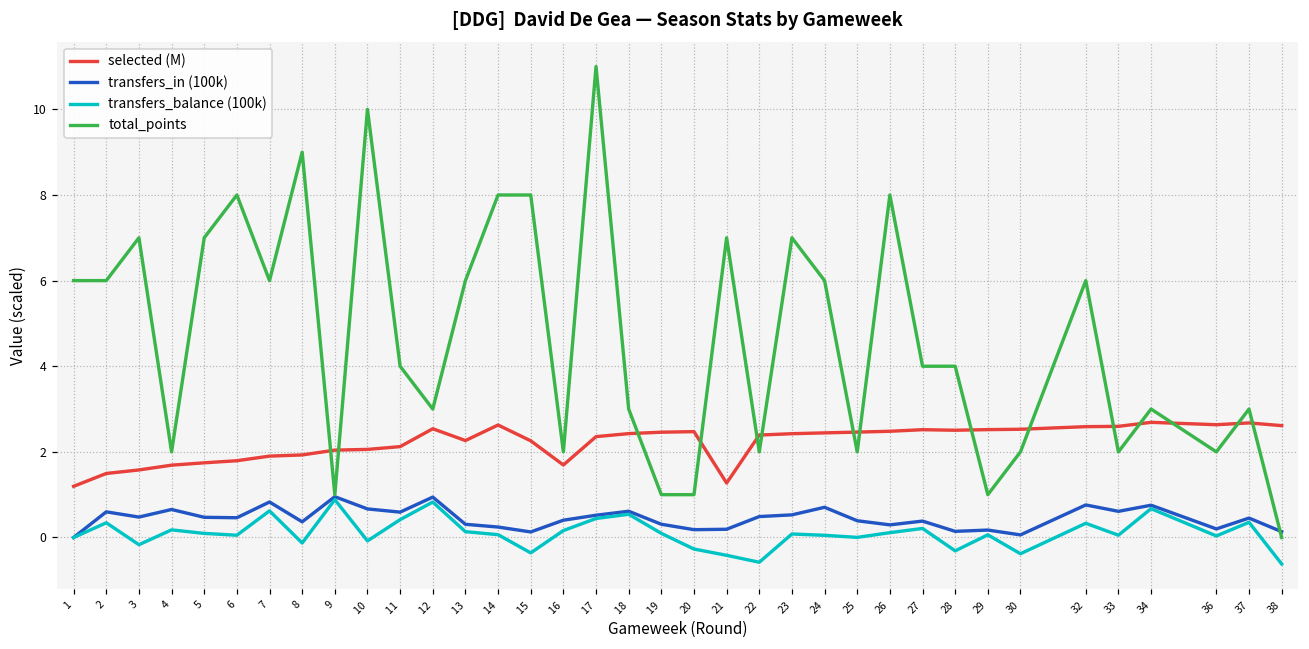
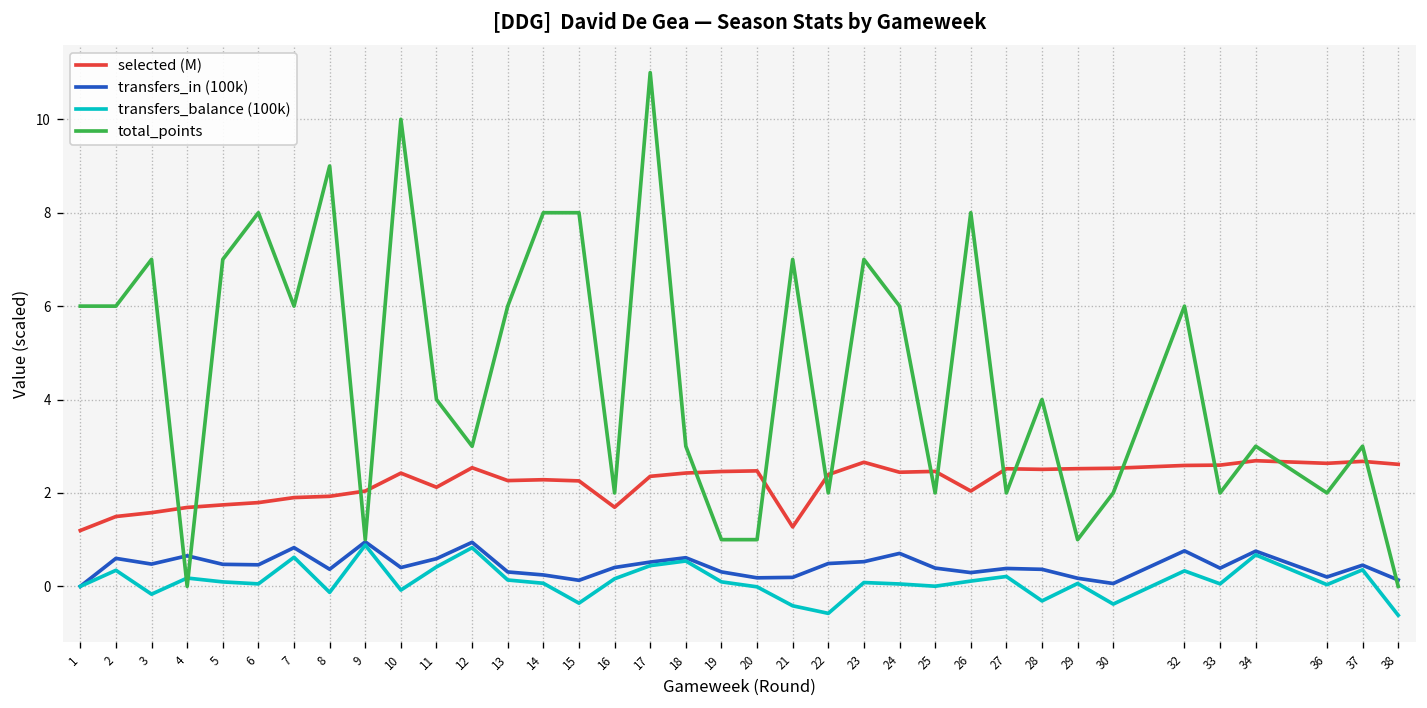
total_points, 4: 2 -> 0
selected (M), 10: 2.1 -> 2.4
transfers_in (100k), 10: 0.7 -> 0.4
selected (M), 14: 2.6 -> 2.3
transfers_balance (100k), 20: -0.3 -> 0.0
selected (M), 23: 2.4 -> 2.7
selected (M), 26: 2.5 -> 2.0
total_points, 27: 4 -> 2
transfers_in (100k), 28: 0.1 -> 0.4
transfers_in (100k), 33: 0.6 -> 0.4
